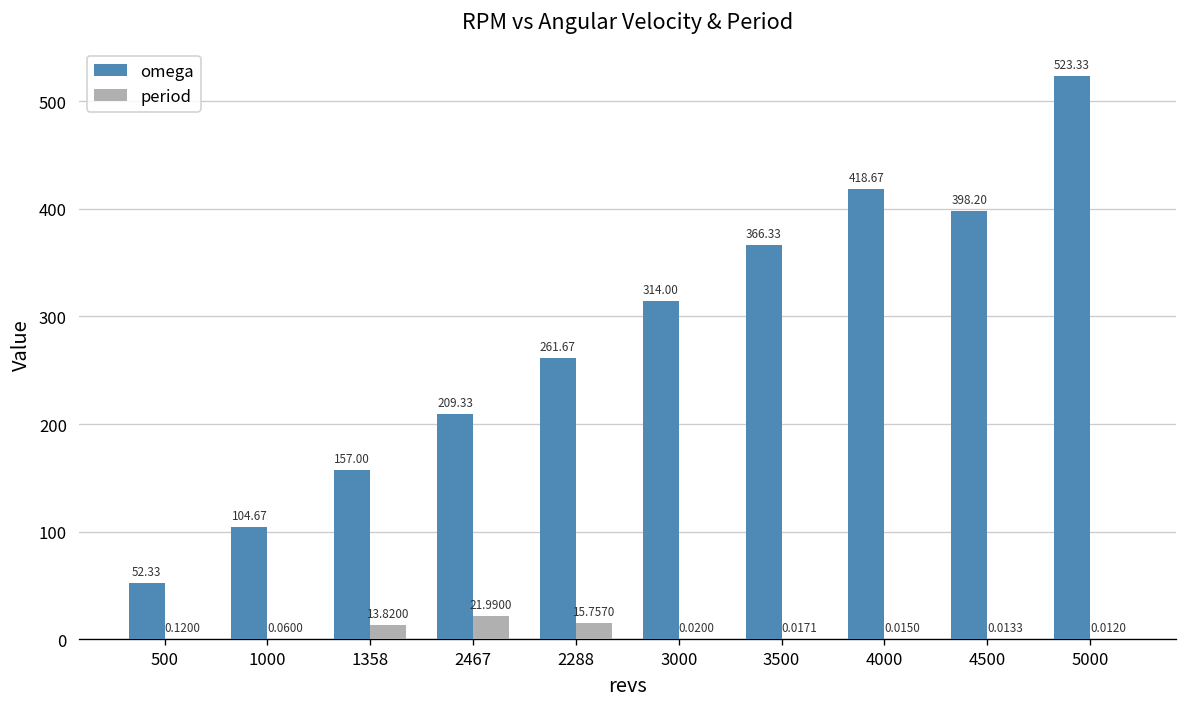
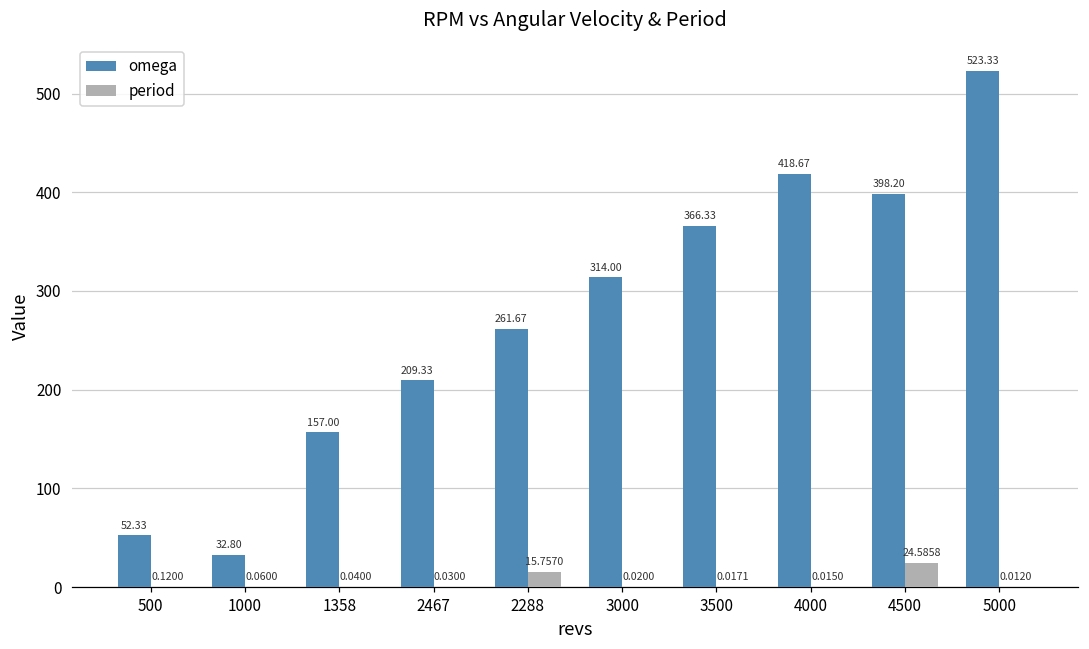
omega, 1000: 104.67 -> 32.80
period, 1358: 13.8200 -> 0.0400
period, 2467: 21.9900 -> 0.0300
period, 4500: 0.0133 -> 24.5858
